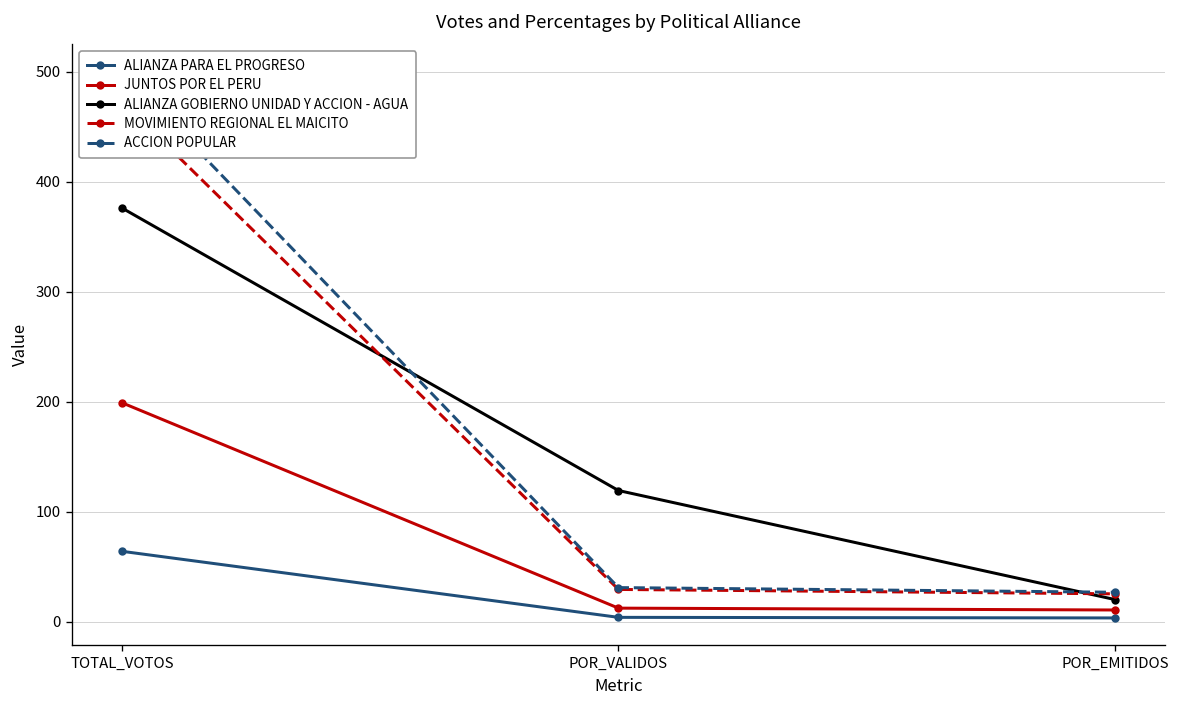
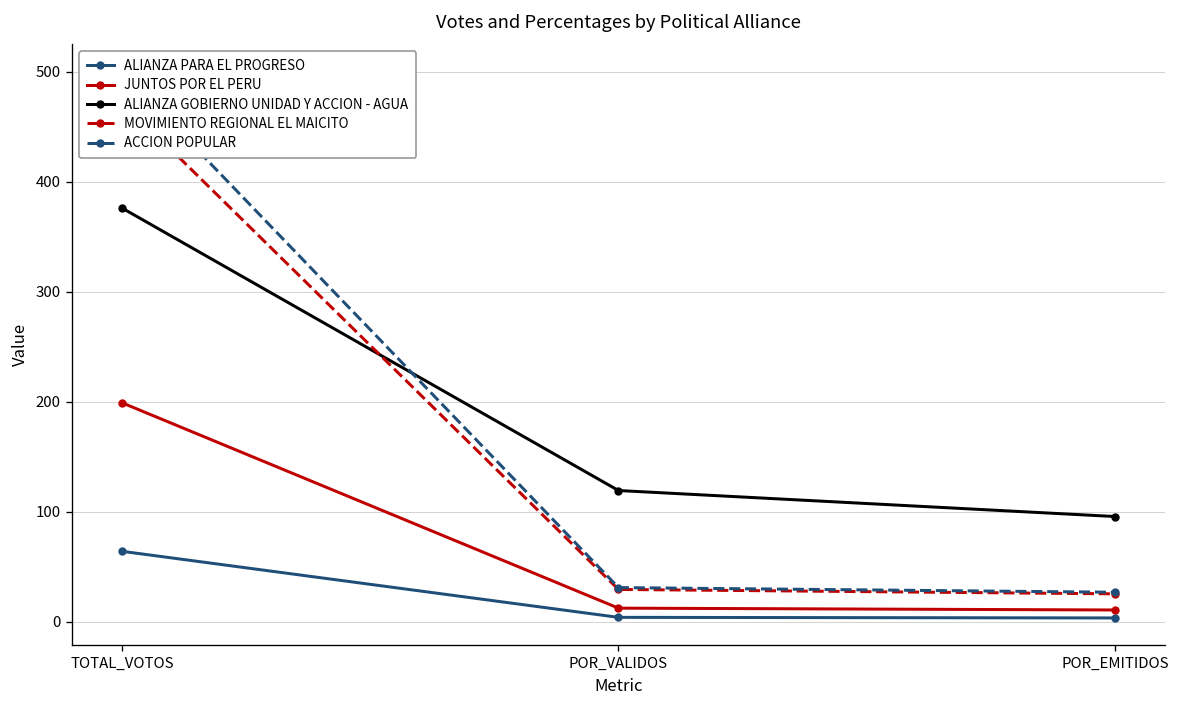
ALIANZA GOBIERNO UNIDAD Y ACCION - AGUA, POR_EMITIDOS: 20 -> 100
